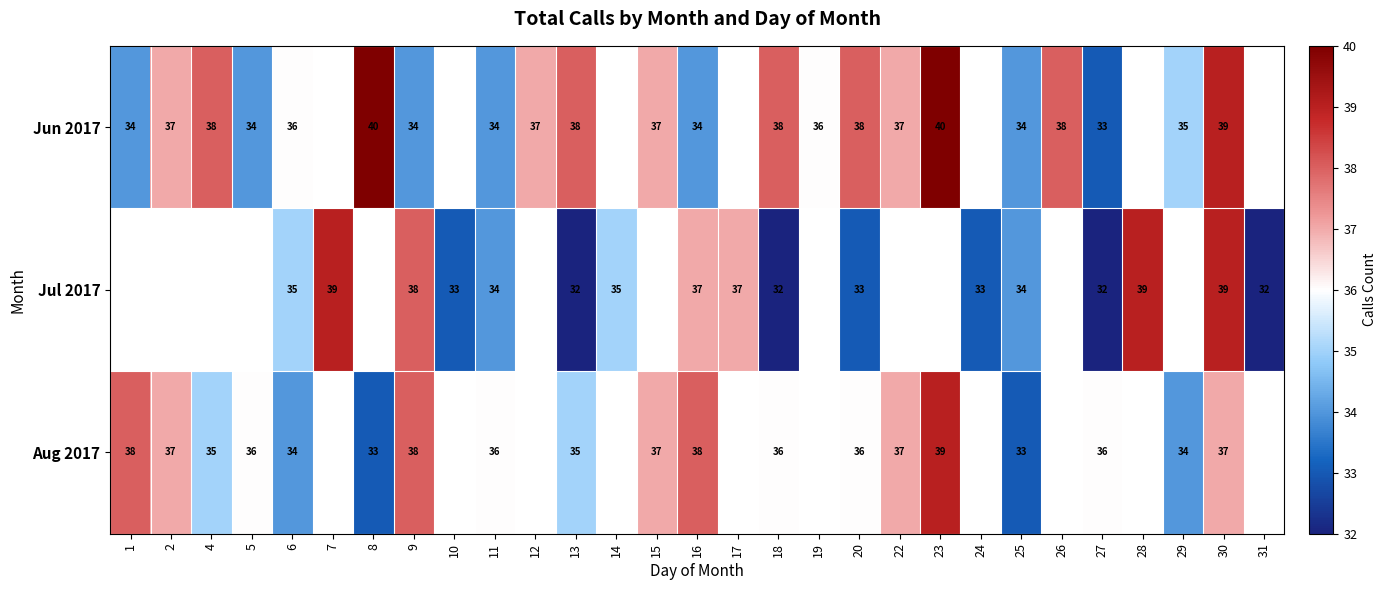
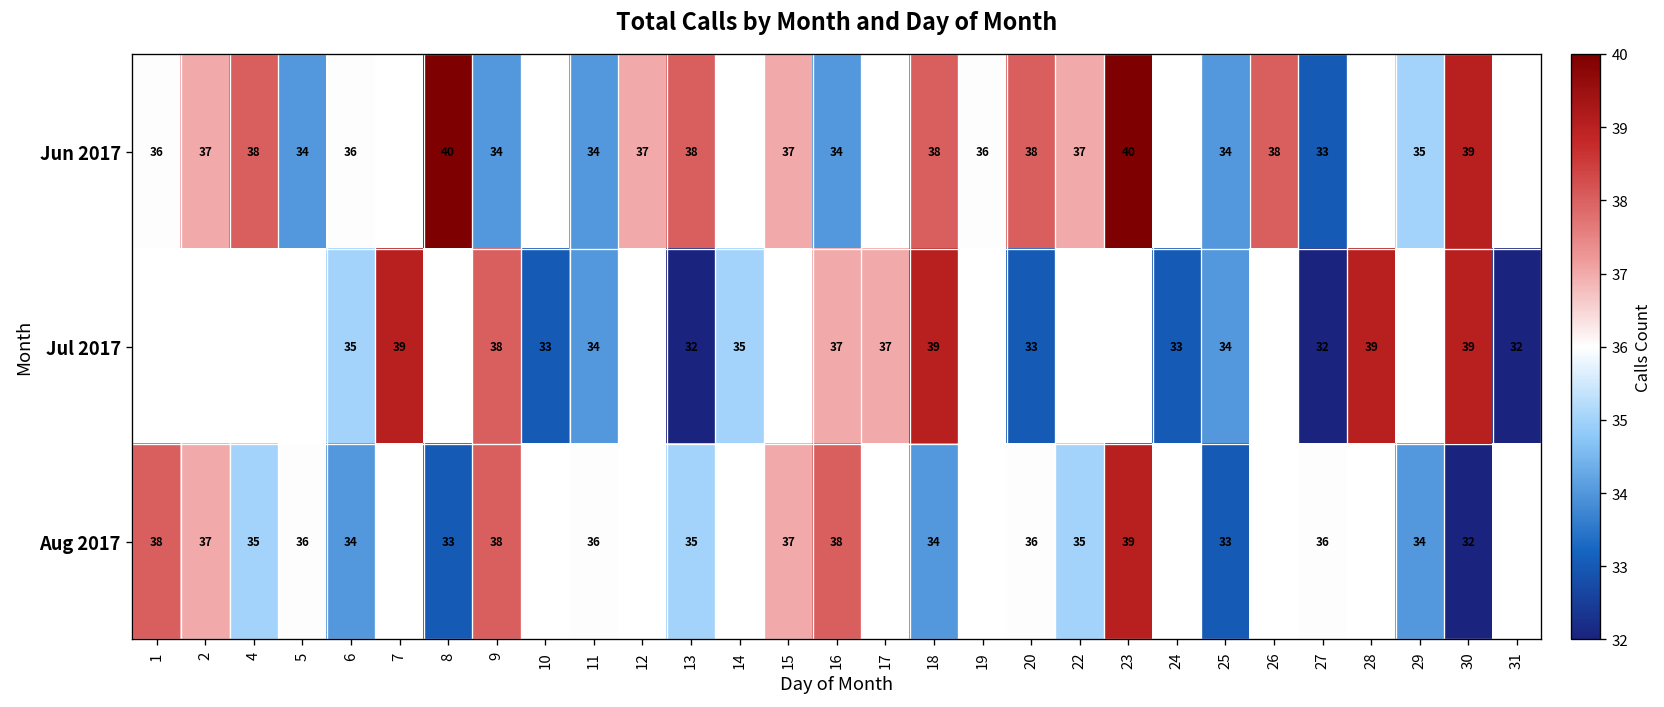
Jun 2017, 1: 34 -> 36
Jul 2017, 18: 32 -> 39
Aug 2017, 18: 36 -> 34
Aug 2017, 22: 37 -> 35
Aug 2017, 30: 37 -> 32
